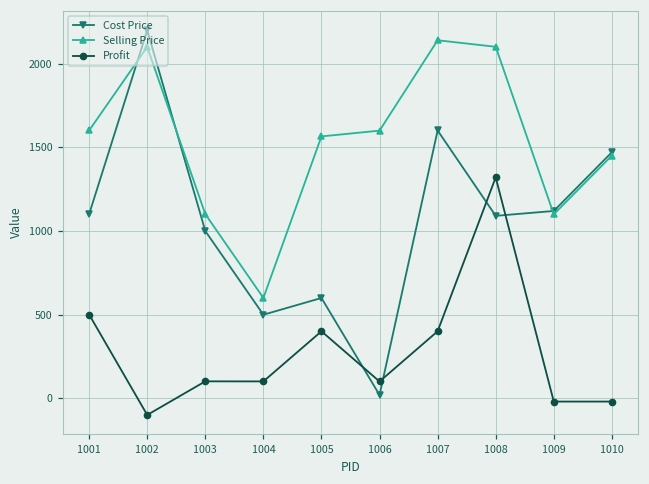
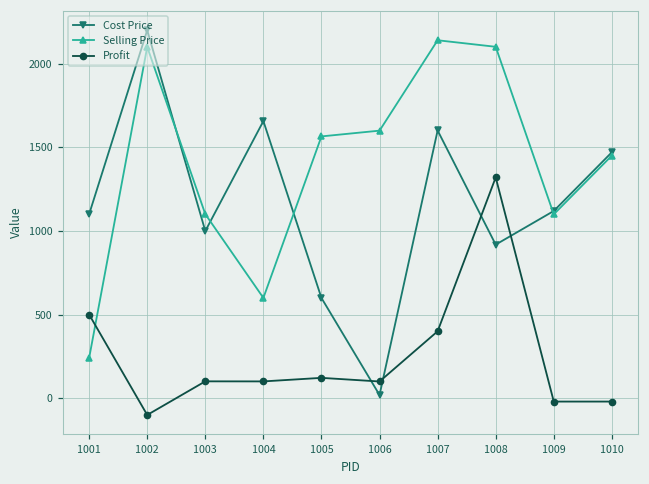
Selling Price, 1001: 1600 -> 240
Cost Price, 1004: 500 -> 1660
Profit, 1005: 400 -> 120
Cost Price, 1008: 1090 -> 920
